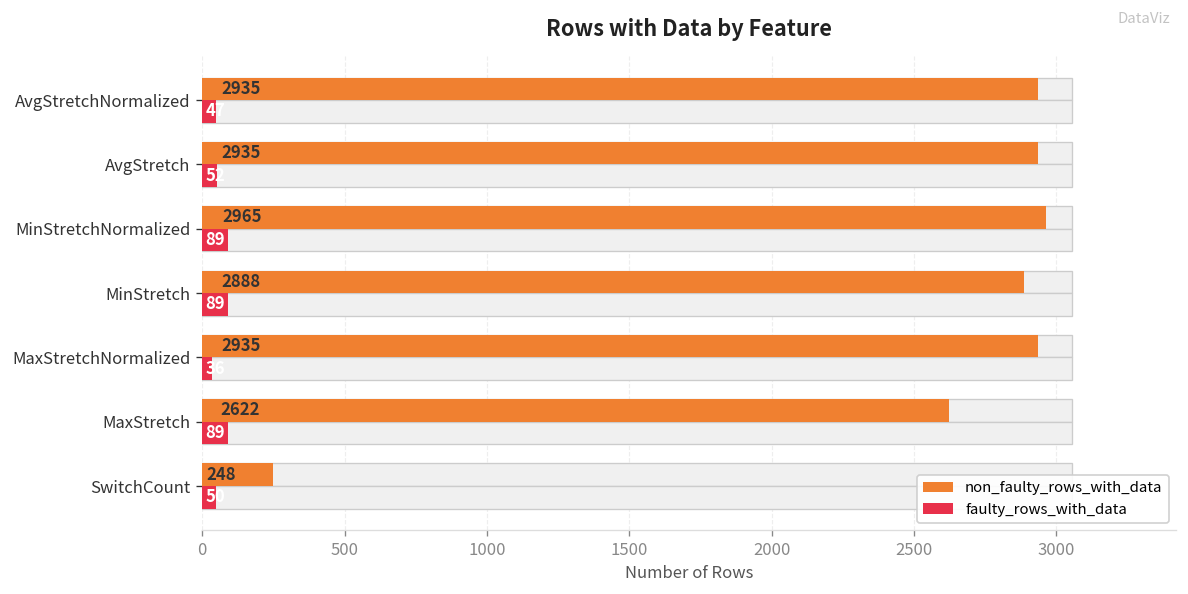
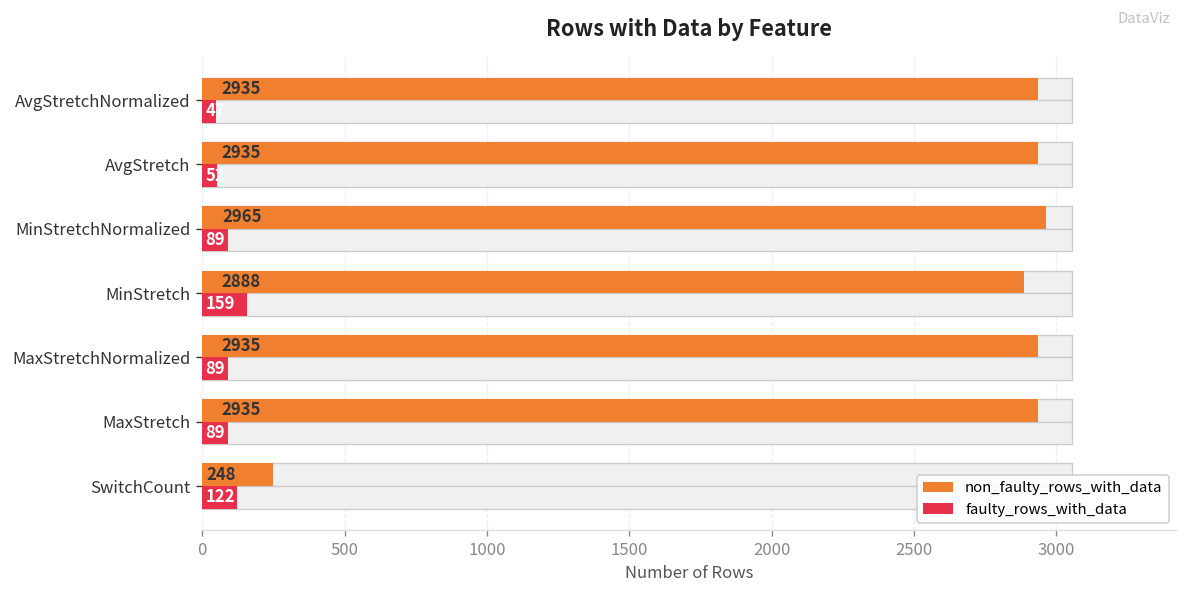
faulty_rows_with_data, MinStretch: 89 -> 159
faulty_rows_with_data, MaxStretchNormalized: 40 -> 90
non_faulty_rows_with_data, MaxStretch: 2622 -> 2935
faulty_rows_with_data, SwitchCount: 50 -> 120
